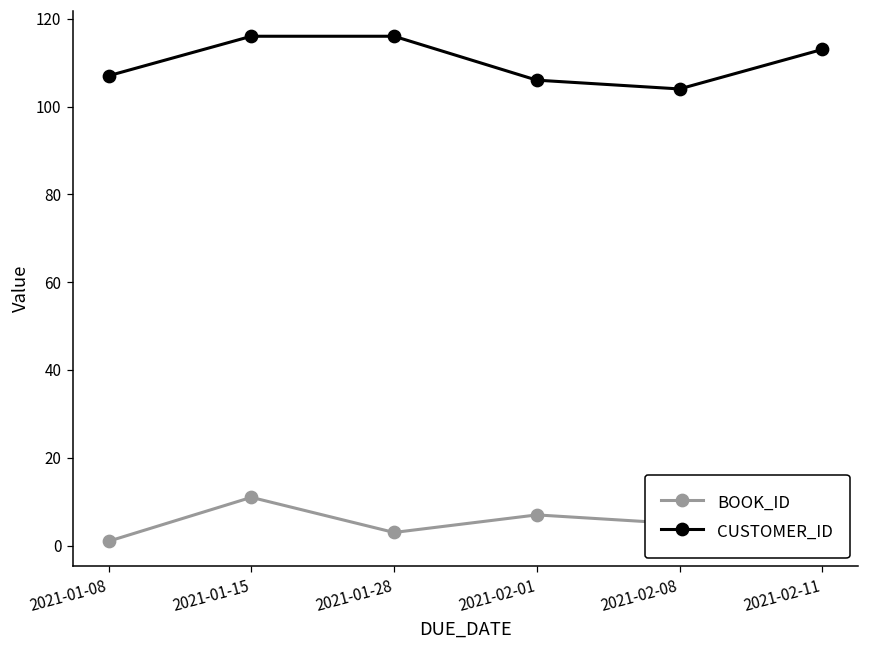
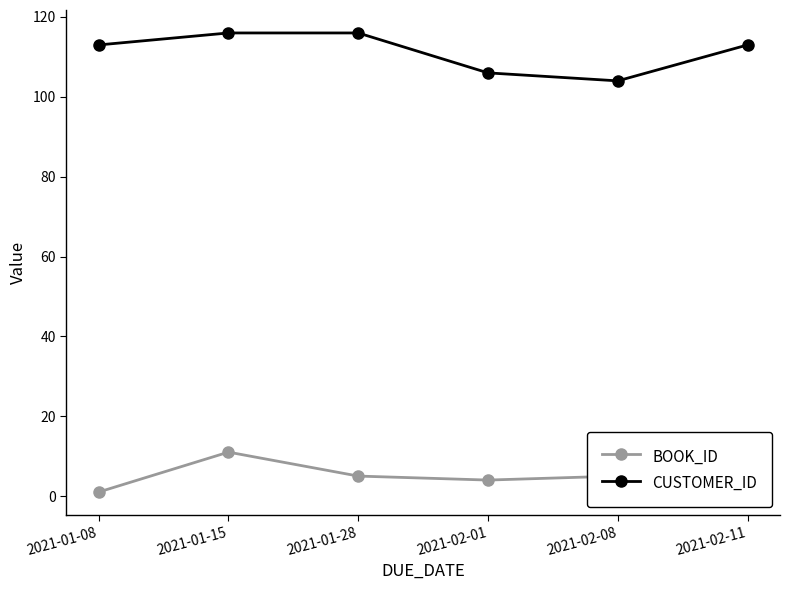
CUSTOMER_ID, 2021-01-08: 107 -> 113
BOOK_ID, 2021-01-28: 3 -> 5
BOOK_ID, 2021-02-01: 7 -> 4
